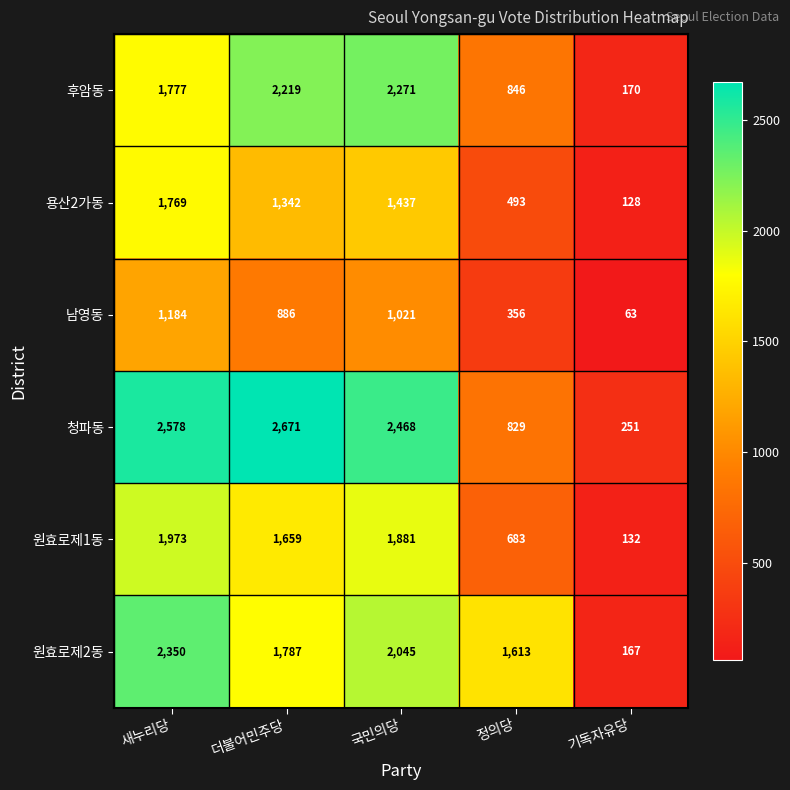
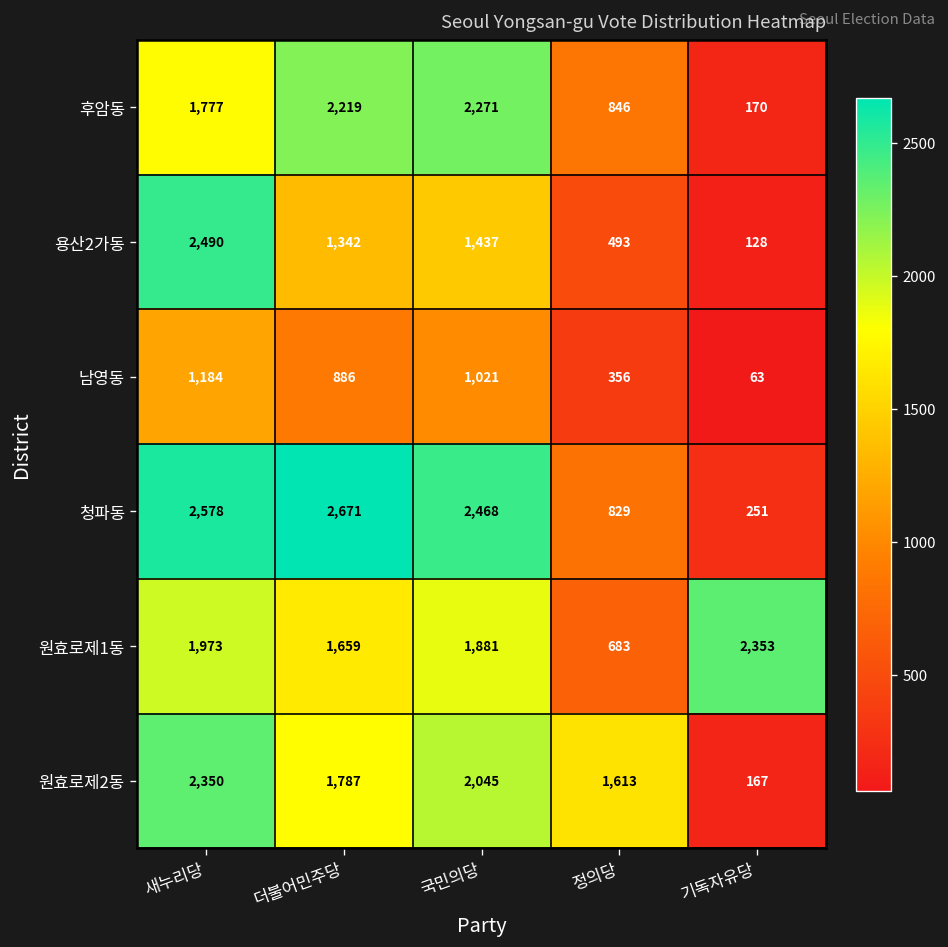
용산2가동, 새누리당: 1,769 -> 2,490
원효로제1동, 기독자유당: 132 -> 2,353
